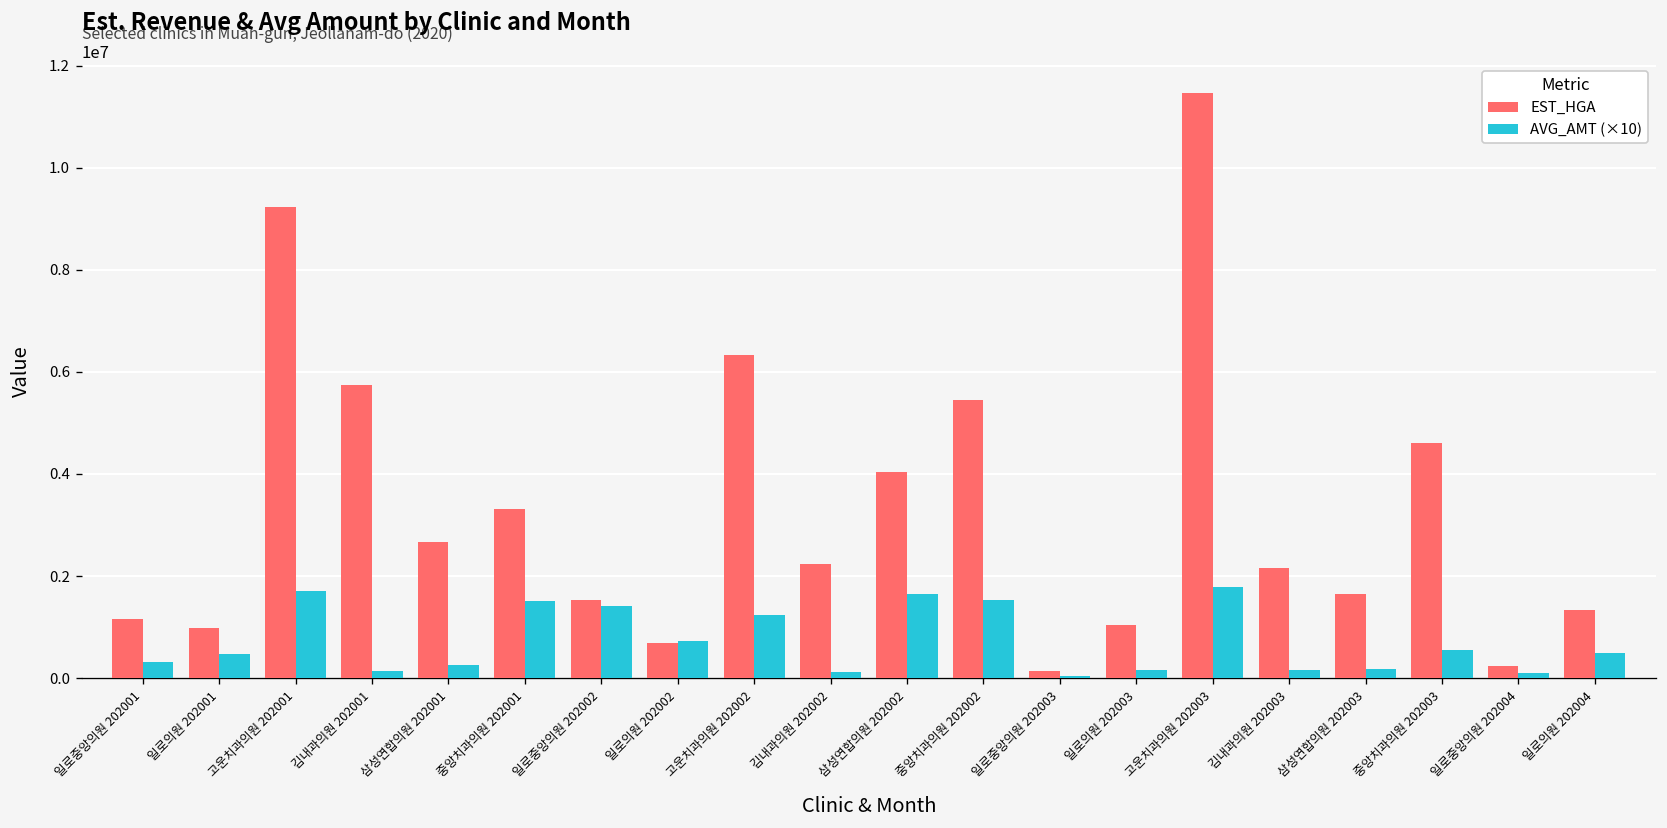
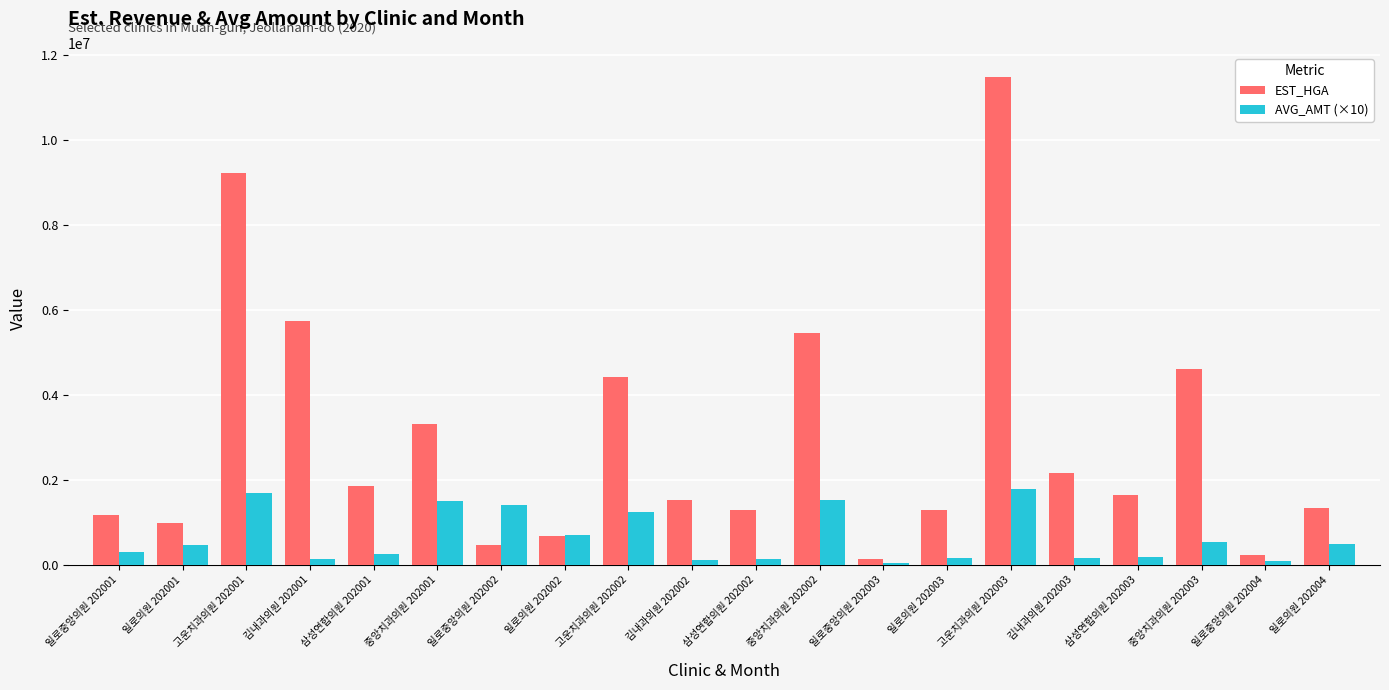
EST_HGA, 삼성연합의원 202001: 2700000 -> 1900000
EST_HGA, 일로중앙의원 202002: 1500000 -> 500000
EST_HGA, 고운치과의원 202002: 6300000 -> 4400000
EST_HGA, 김내과의원 202002: 2200000 -> 1500000
EST_HGA, 삼성연합의원 202002: 4000000 -> 1300000
AVG_AMT (×10), 삼성연합의원 202002: 1600000 -> 100000
EST_HGA, 일로의원 202003: 1000000 -> 1300000
